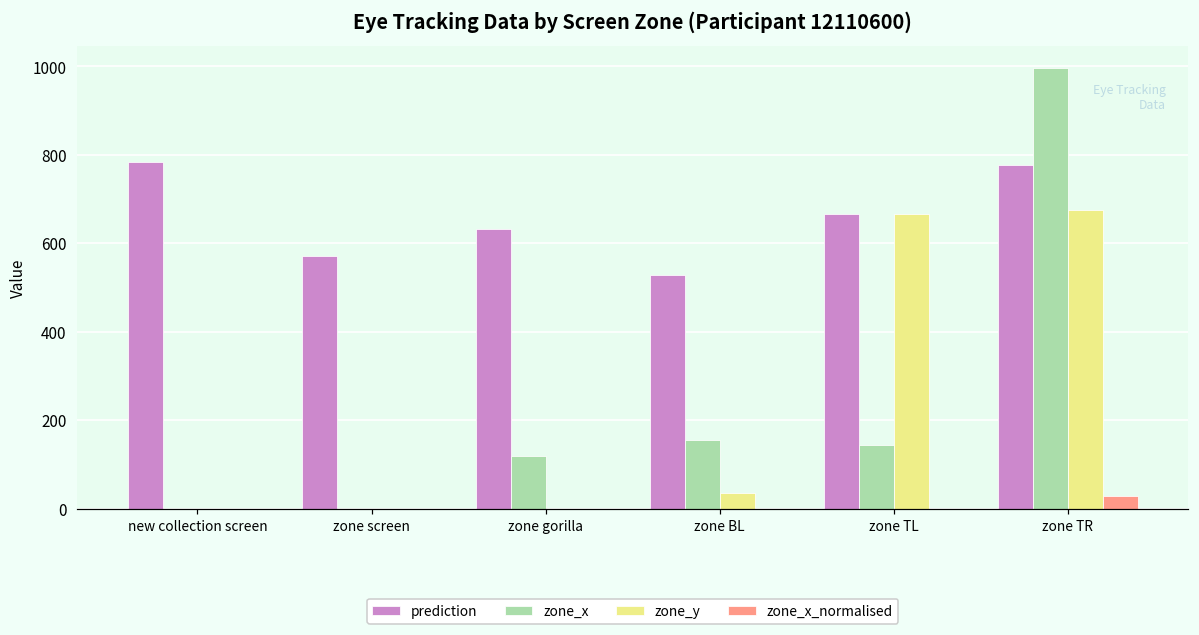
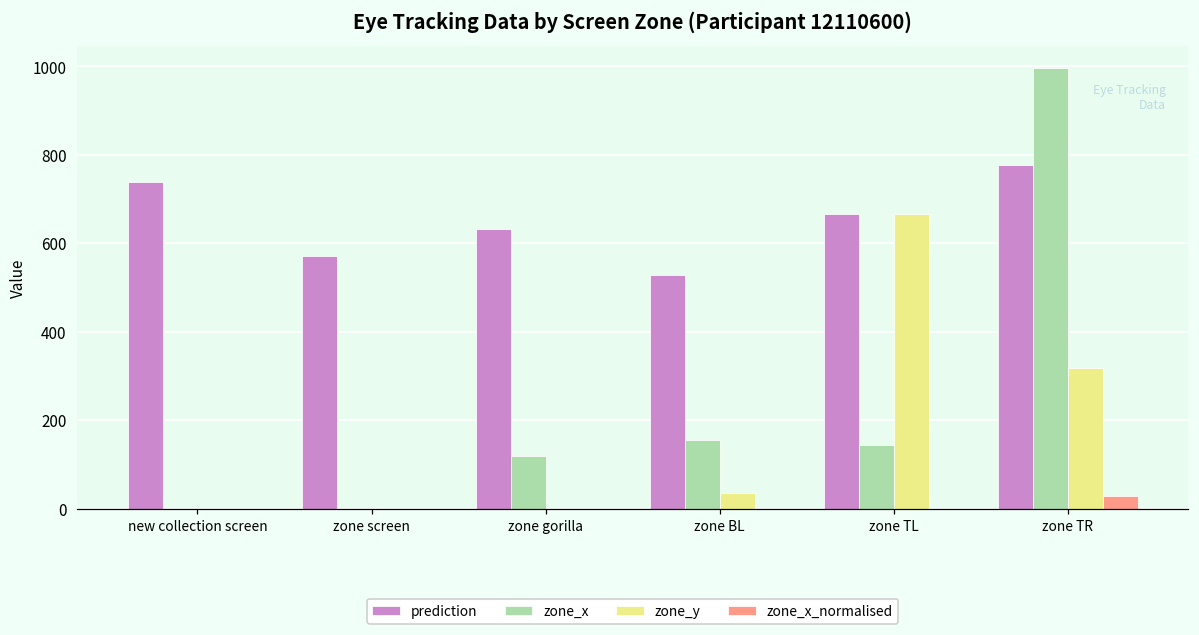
prediction, new collection screen: 780 -> 740
zone_y, zone TR: 680 -> 320
